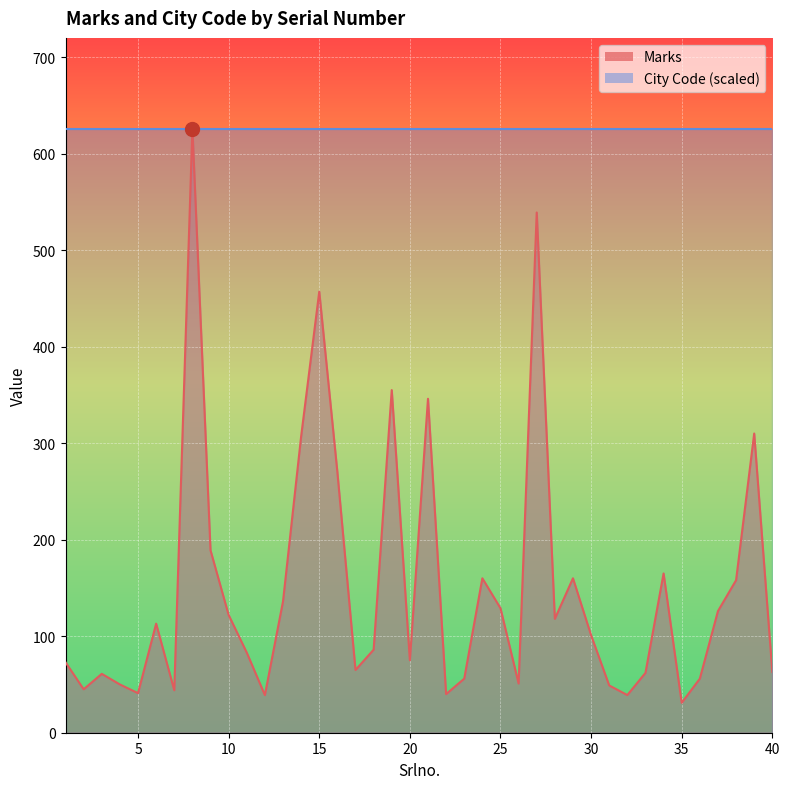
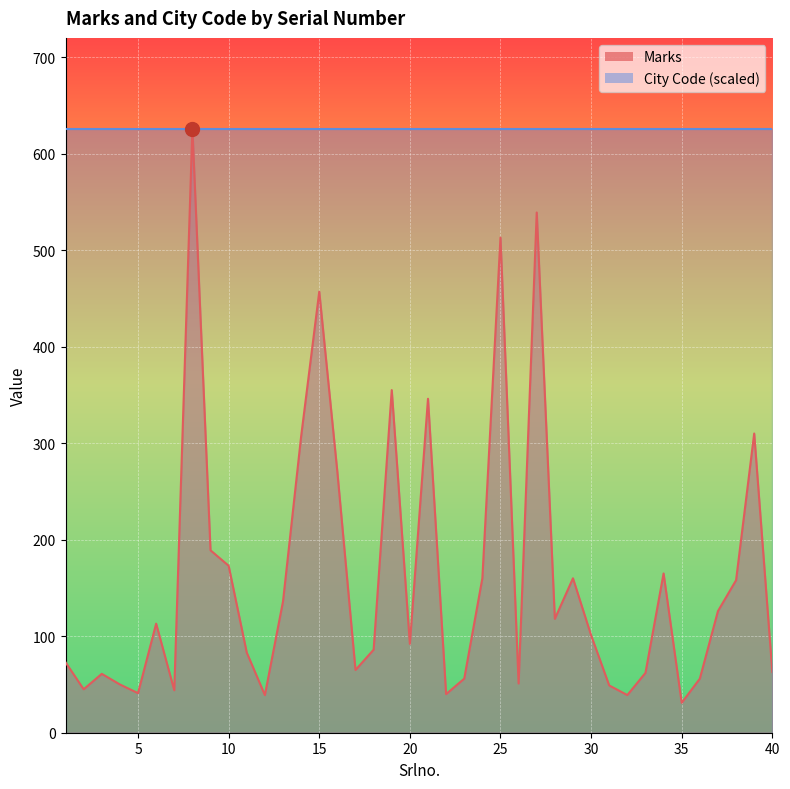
Marks, 10: 120 -> 170
Marks, 20: 80 -> 90
Marks, 25: 130 -> 510
